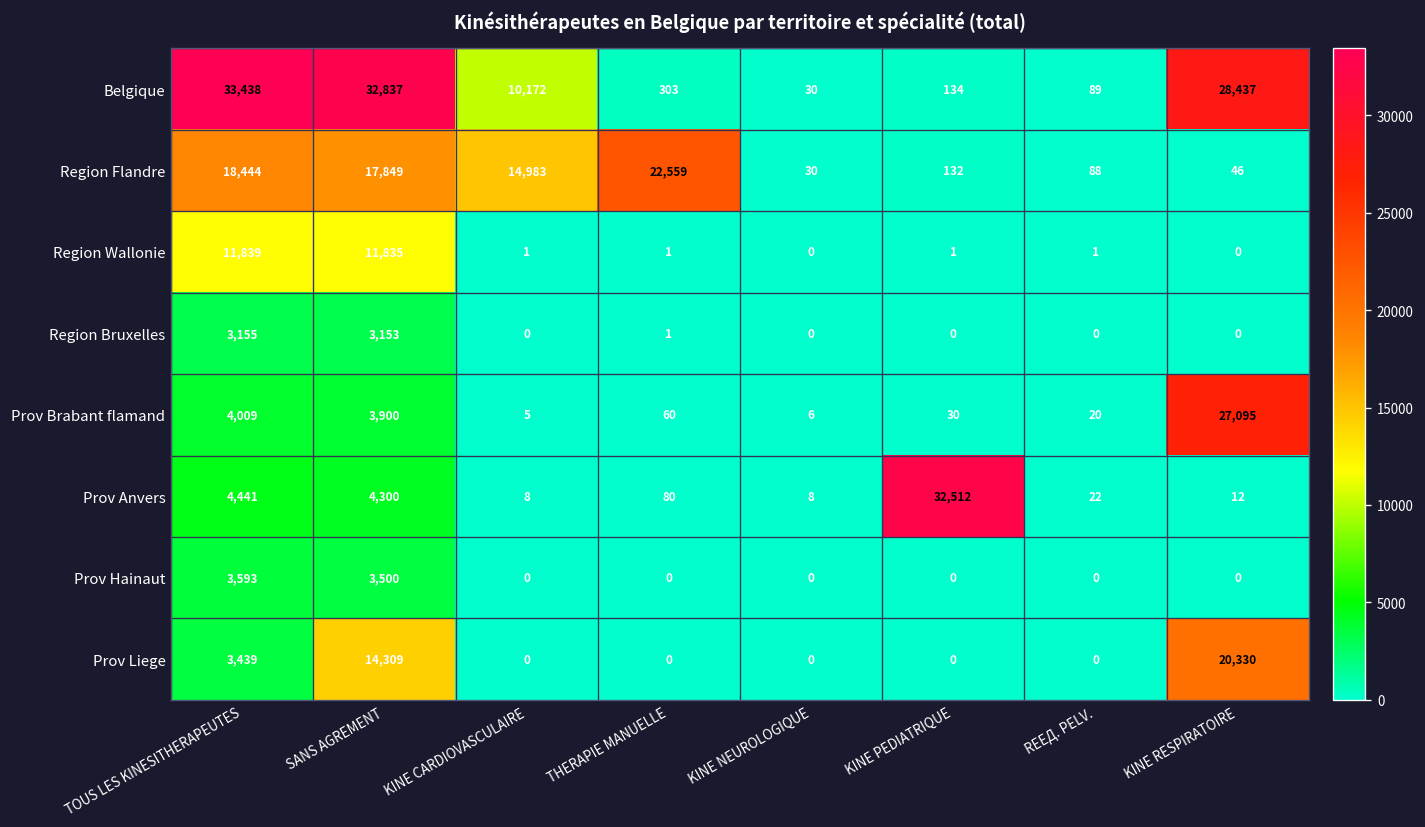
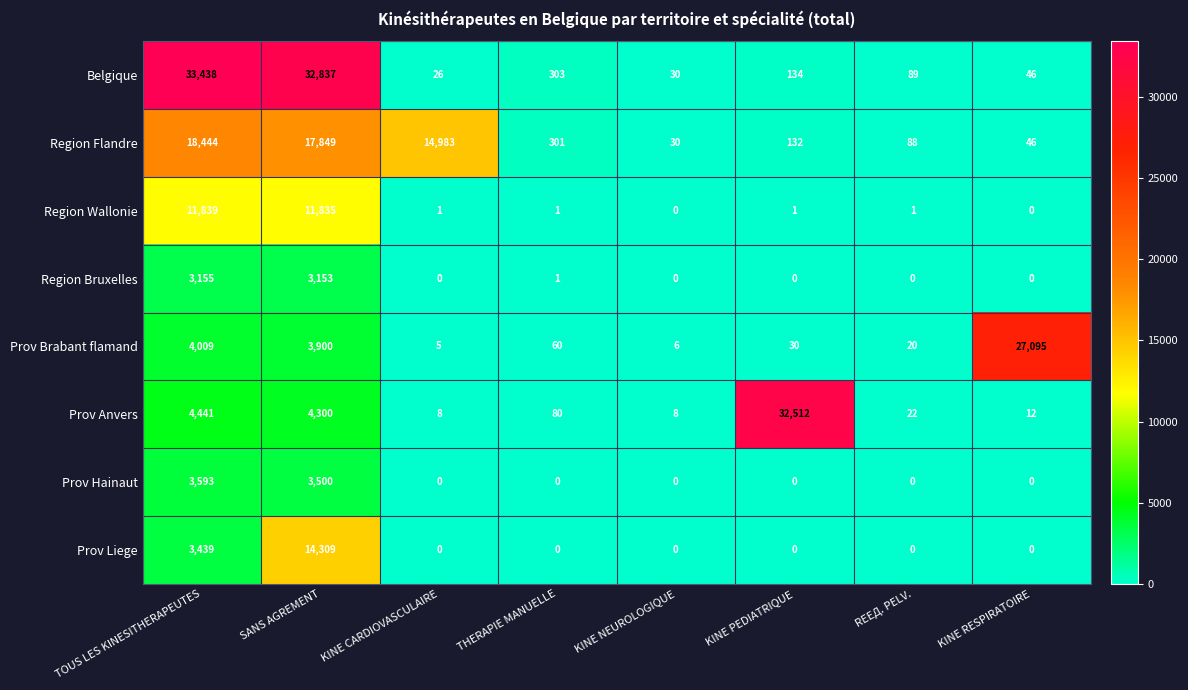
Belgique, KINE CARDIOVASCULAIRE: 10,172 -> 26
Belgique, KINE RESPIRATOIRE: 28,437 -> 46
Region Flandre, THERAPIE MANUELLE: 22,559 -> 301
Prov Liege, KINE RESPIRATOIRE: 20,330 -> 0
